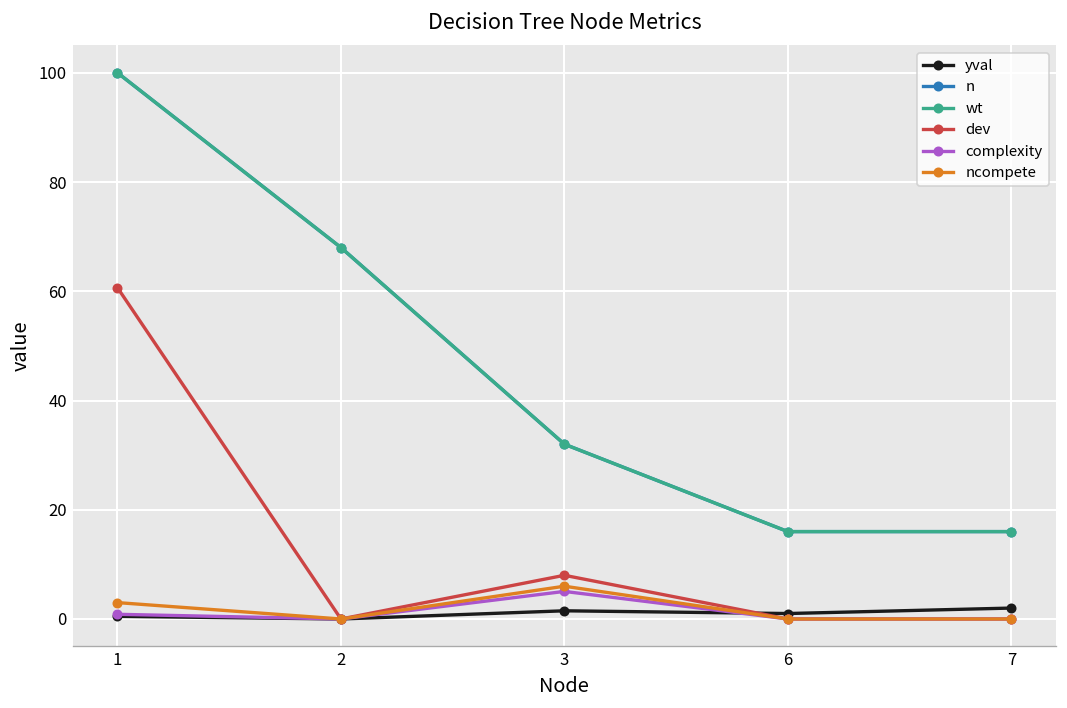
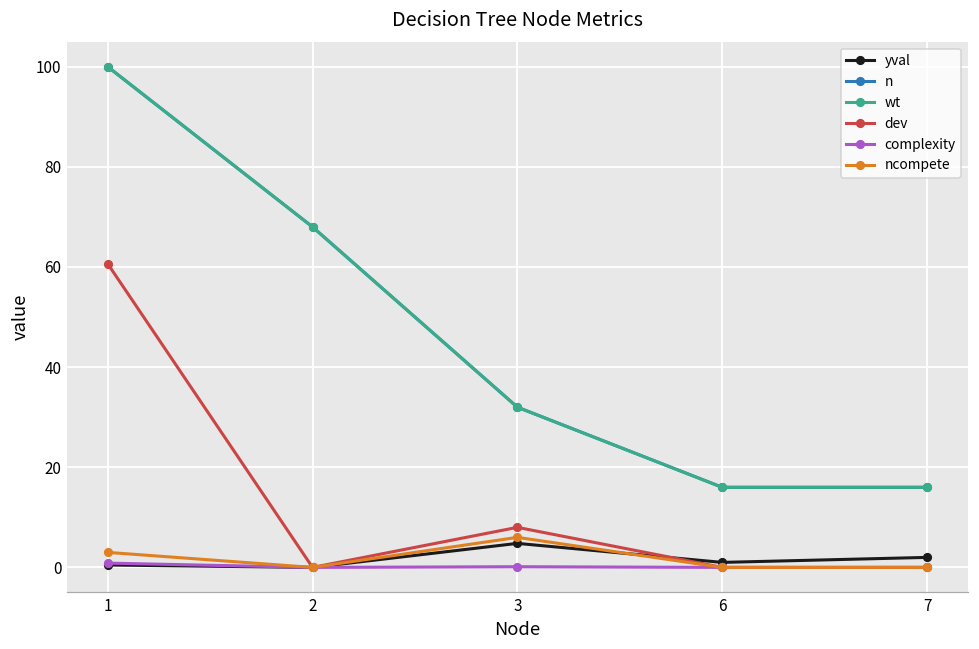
yval, 3: 2 -> 5
complexity, 3: 5 -> 0
